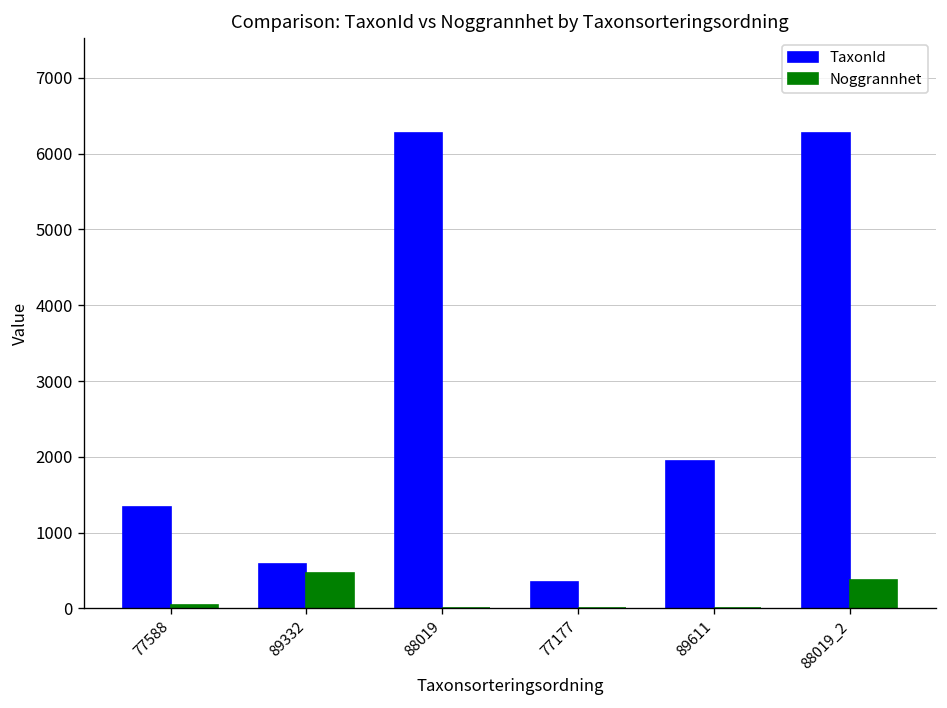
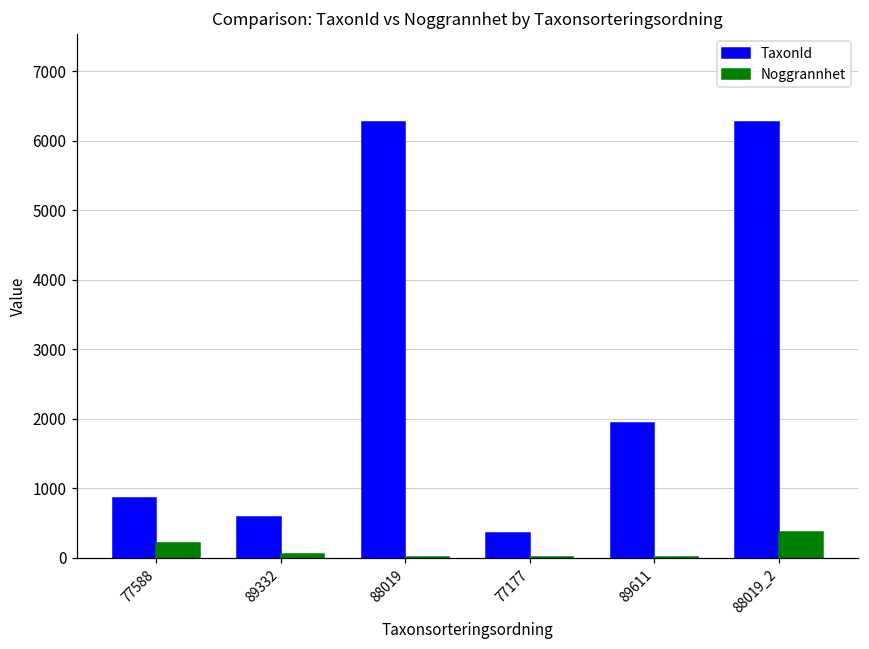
TaxonId, 77588: 1300 -> 900
Noggrannhet, 77588: 100 -> 200
Noggrannhet, 89332: 500 -> 100
